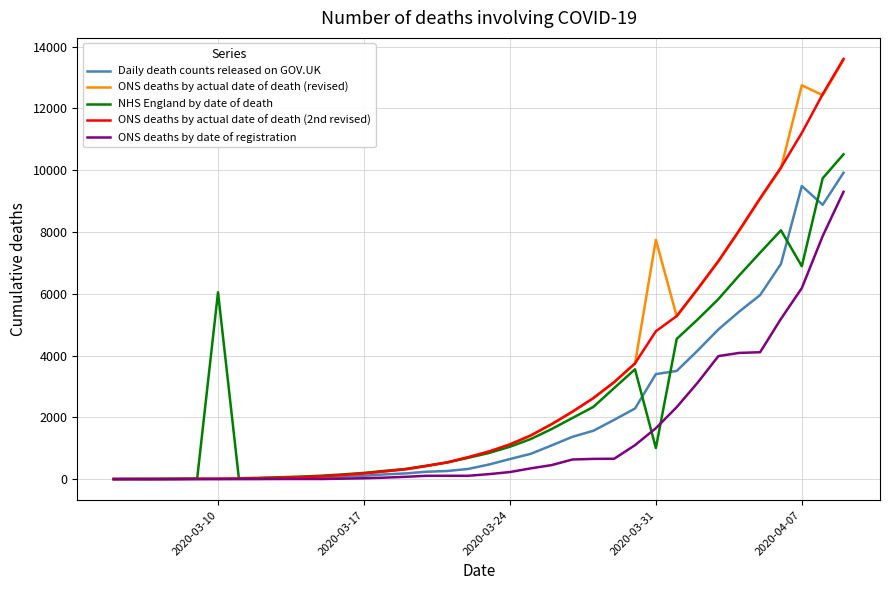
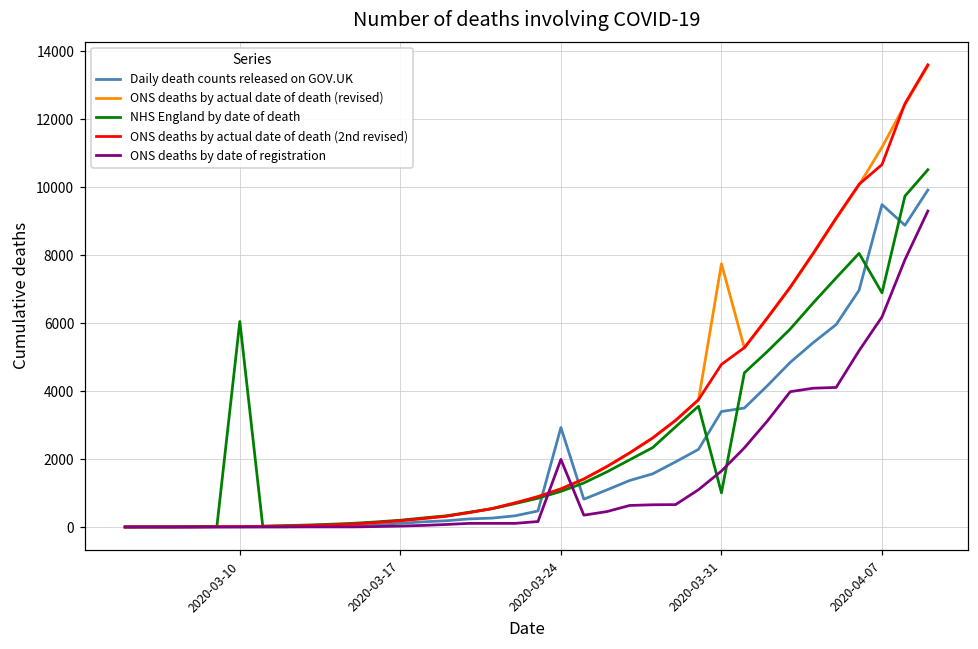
Daily death counts released on GOV.UK, 2020-03-24: 700 -> 2900
ONS deaths by date of registration, 2020-03-24: 200 -> 2000
ONS deaths by actual date of death (revised), 2020-04-07: 12700 -> 11200
ONS deaths by actual date of death (2nd revised), 2020-04-07: 11200 -> 10700
